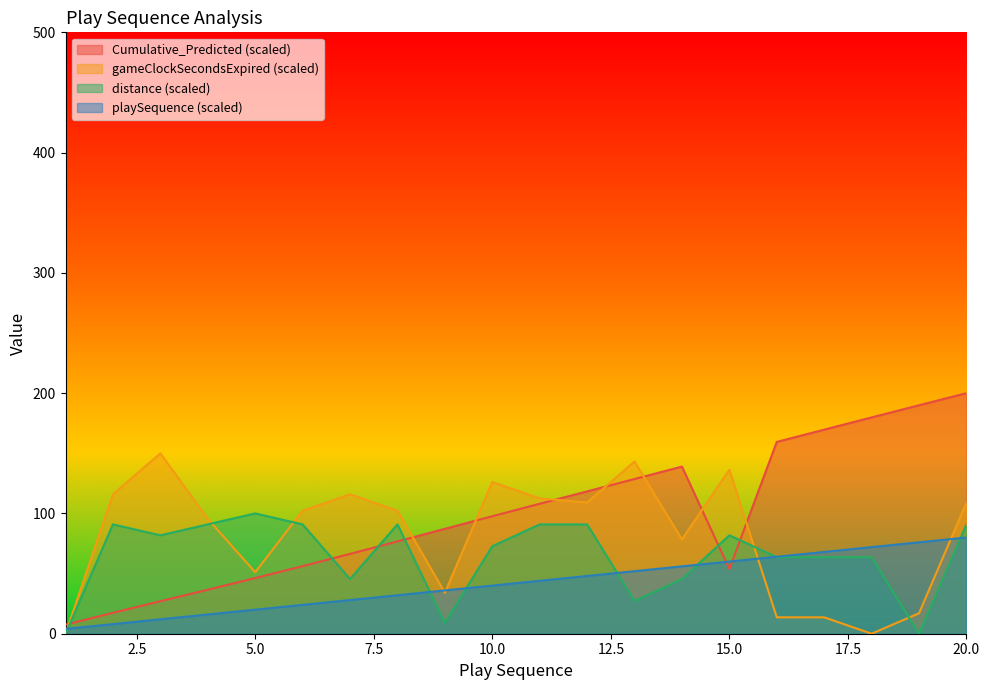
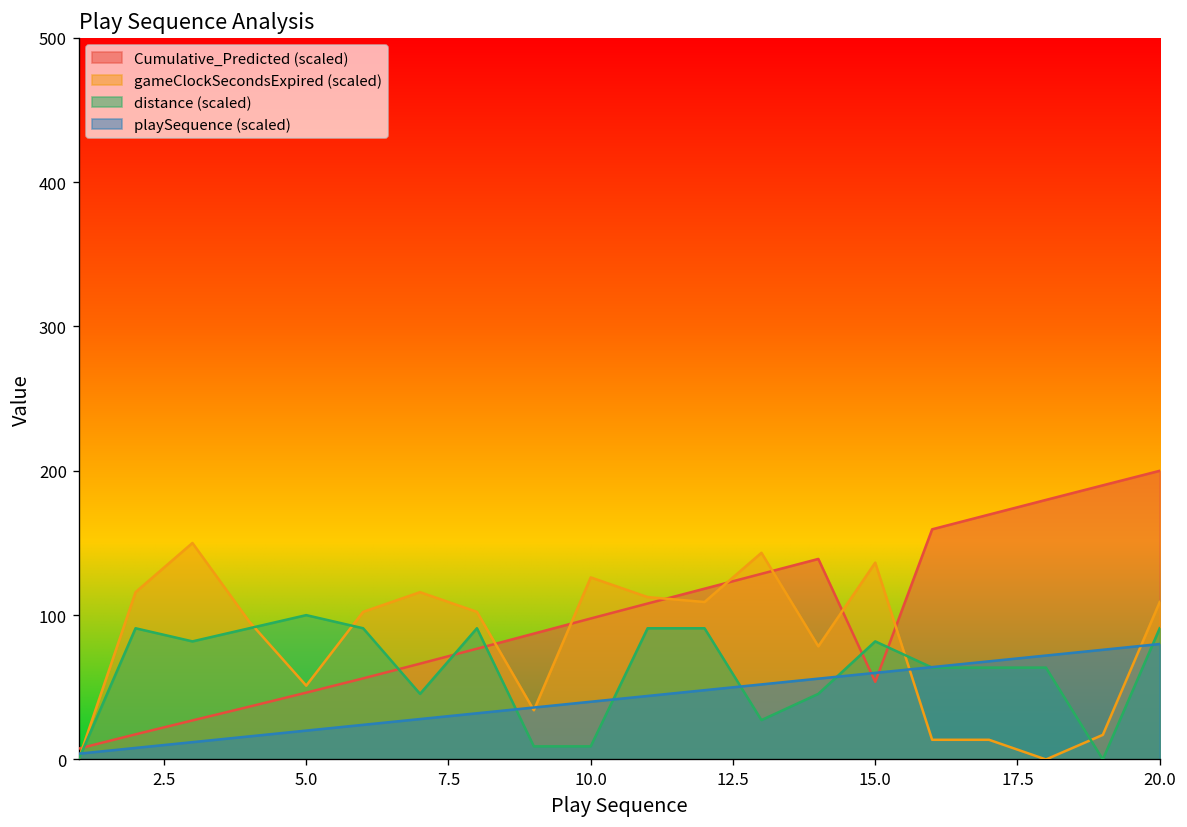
distance (scaled), 10.0: 73 -> 9
